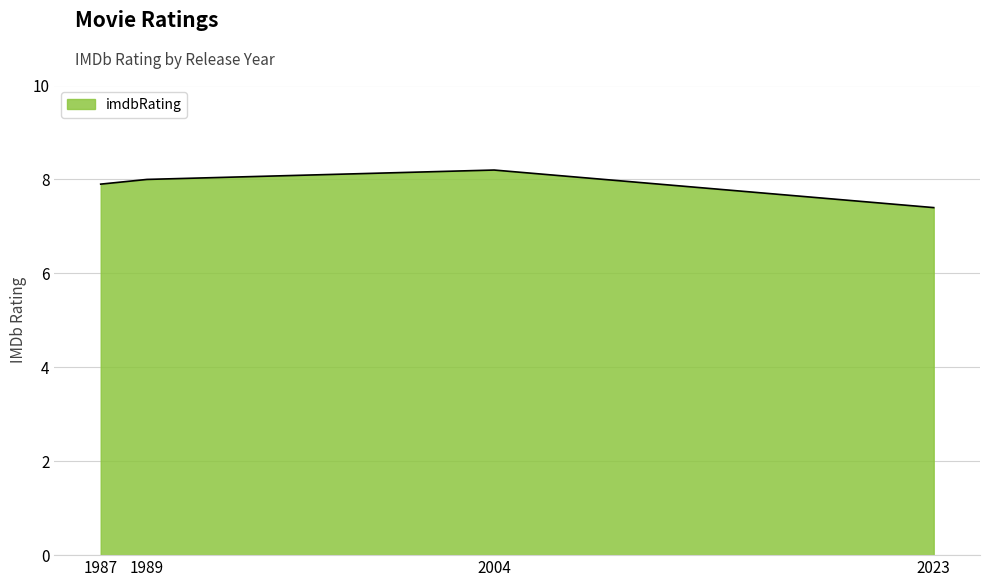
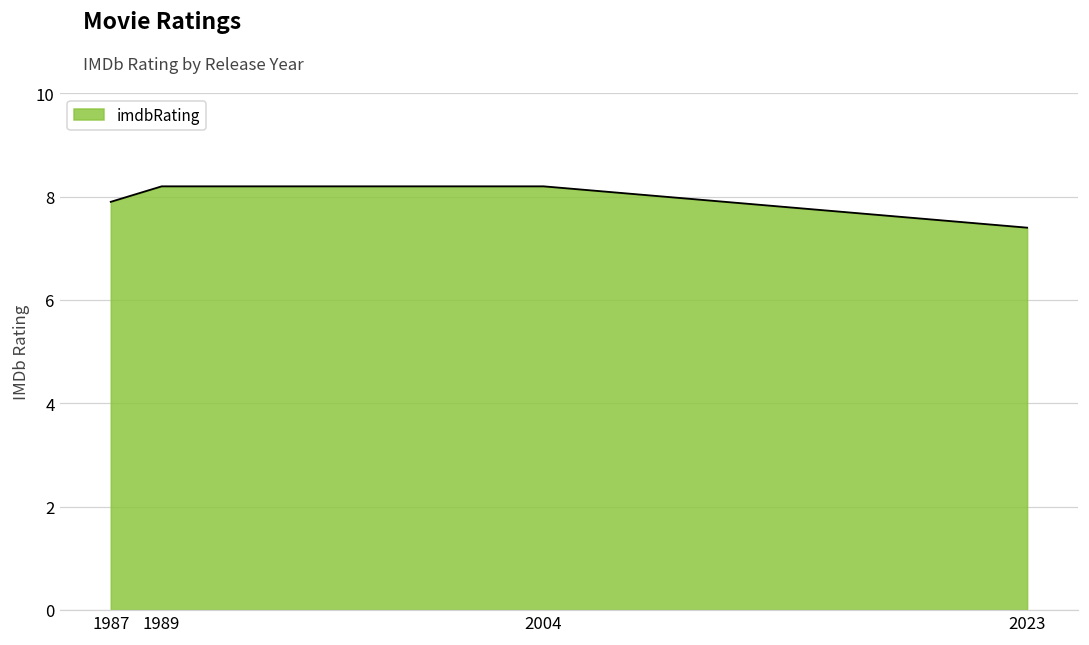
1989: 8.0 -> 8.2
